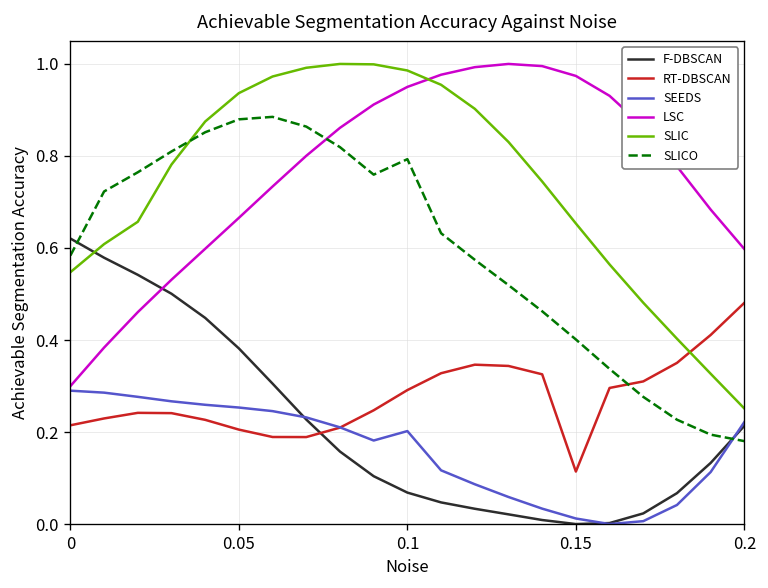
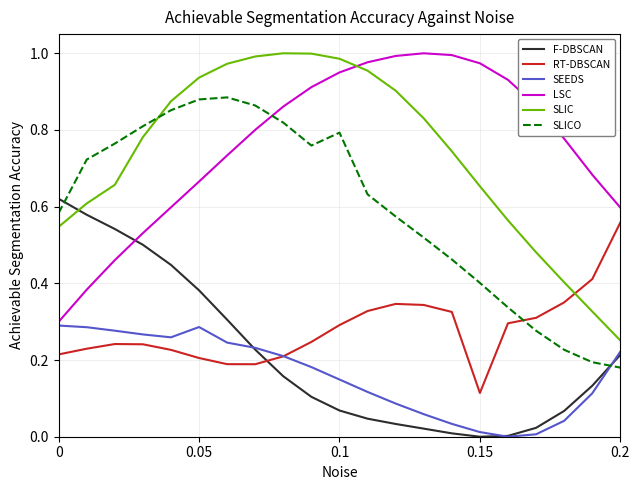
SEEDS, 0.05: 0.25 -> 0.29
SEEDS, 0.1: 0.20 -> 0.15
RT-DBSCAN, 0.2: 0.48 -> 0.56
